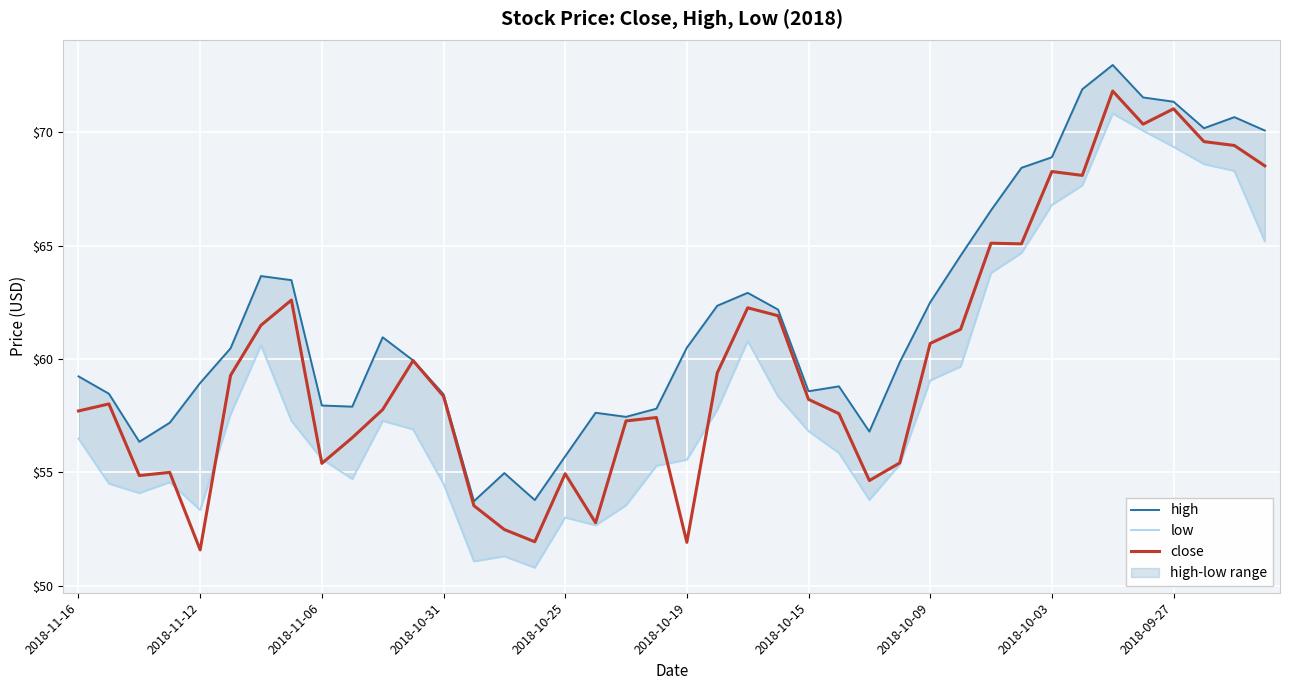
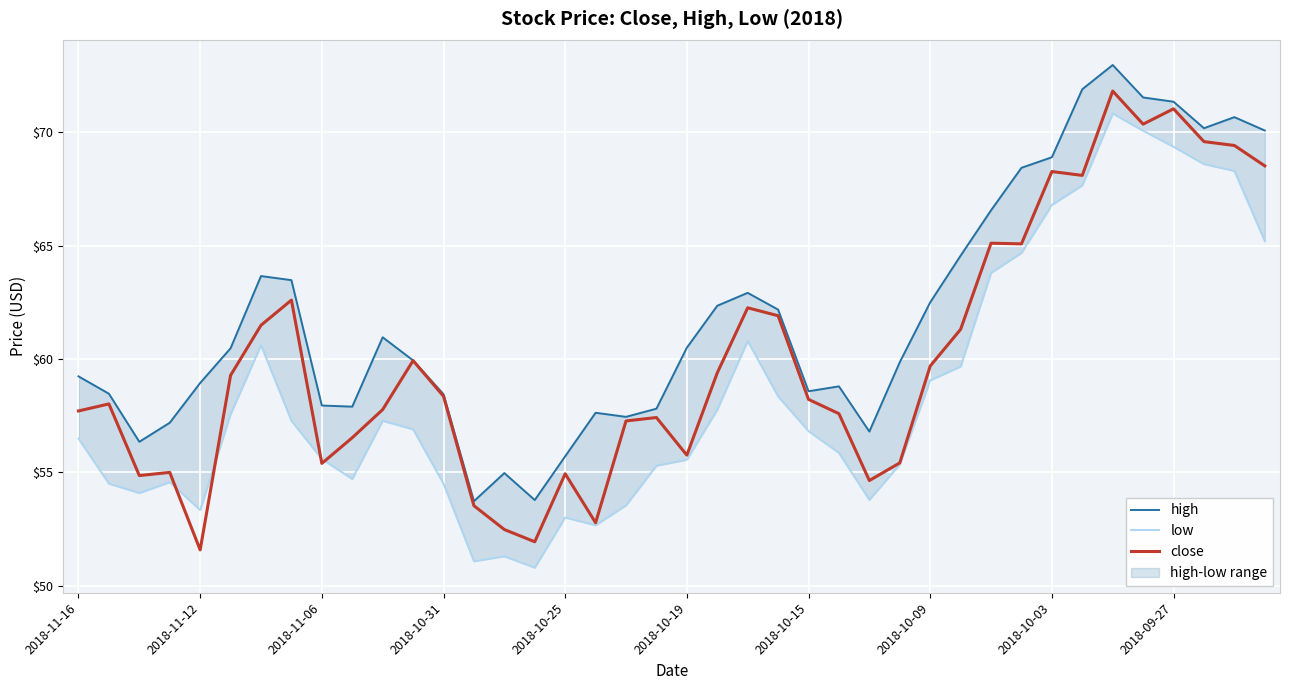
close, 2018-10-19: $51.9 -> $55.8
close, 2018-10-09: $60.7 -> $59.7
